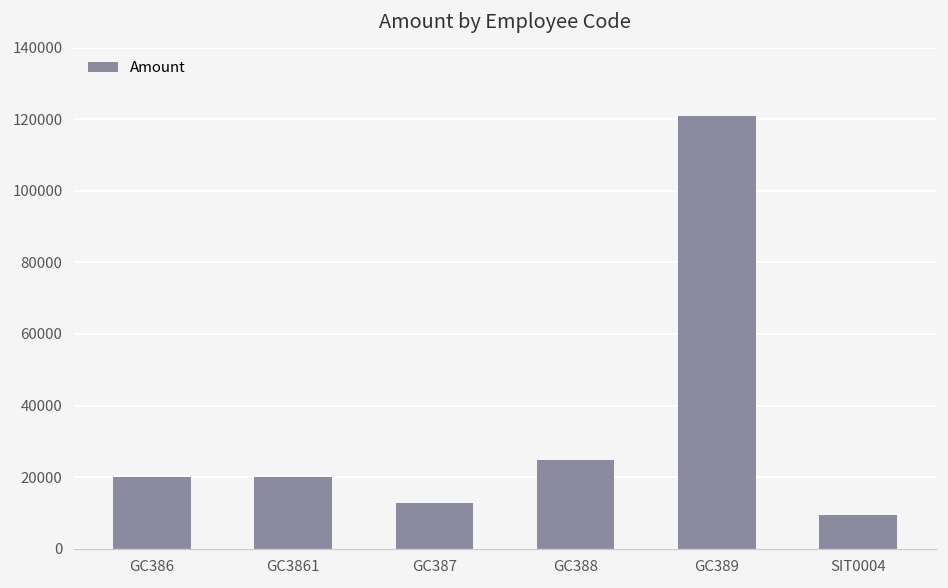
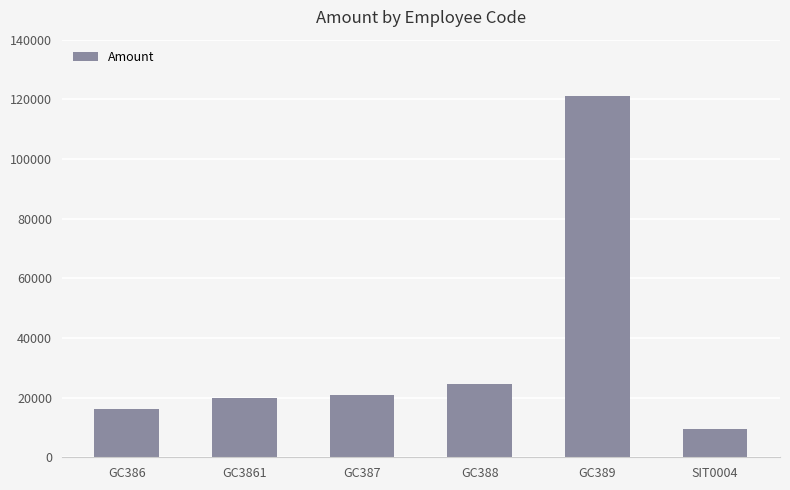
GC386: 20000 -> 16000
GC387: 13000 -> 21000
